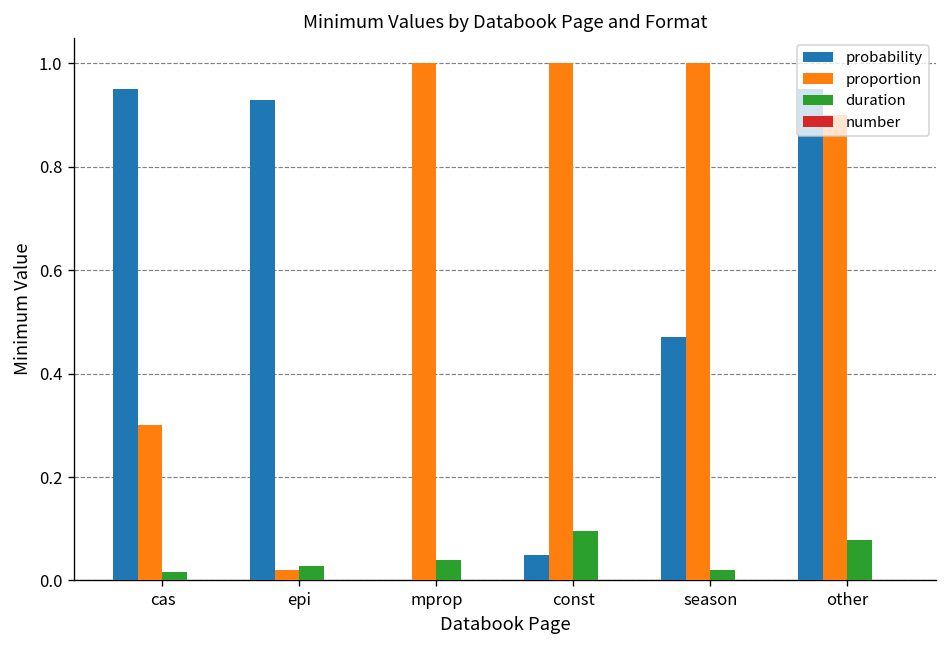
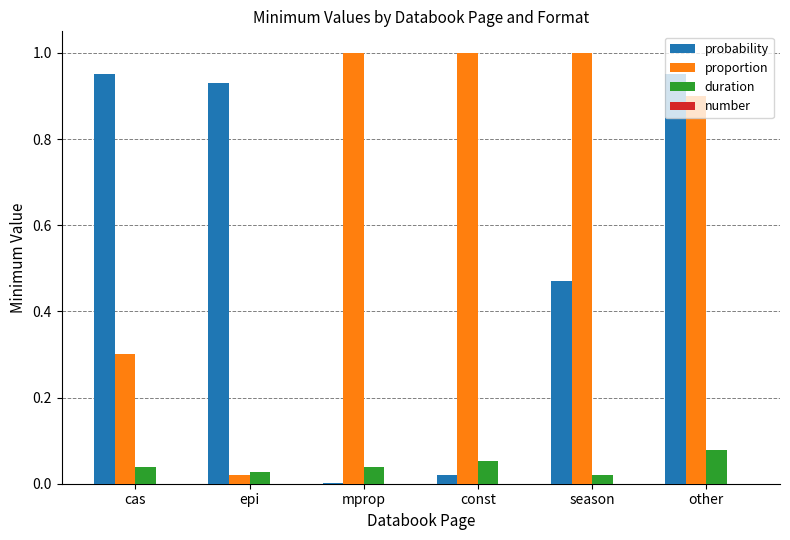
duration, cas: 0.02 -> 0.04
probability, const: 0.05 -> 0.02
duration, const: 0.10 -> 0.05
